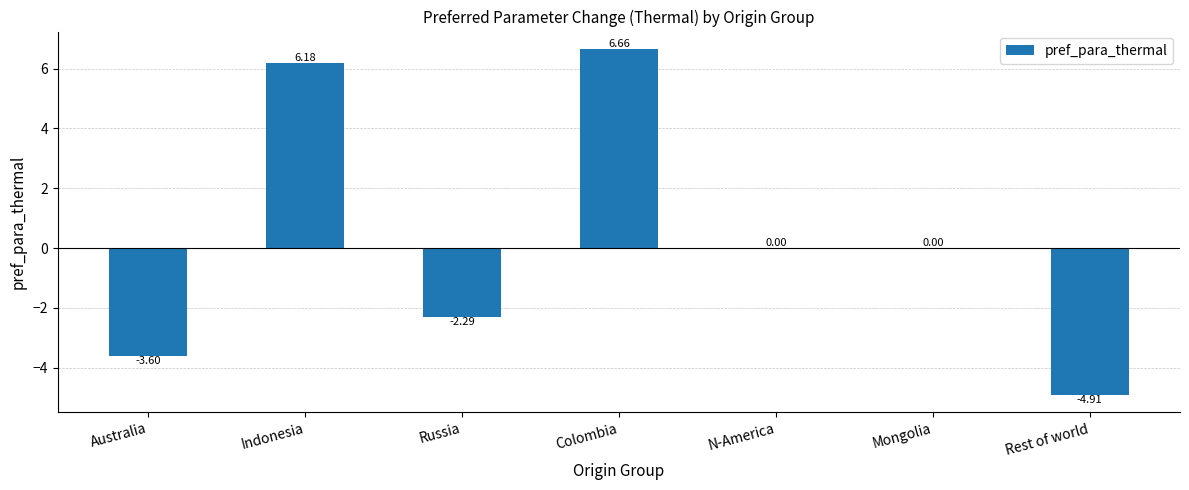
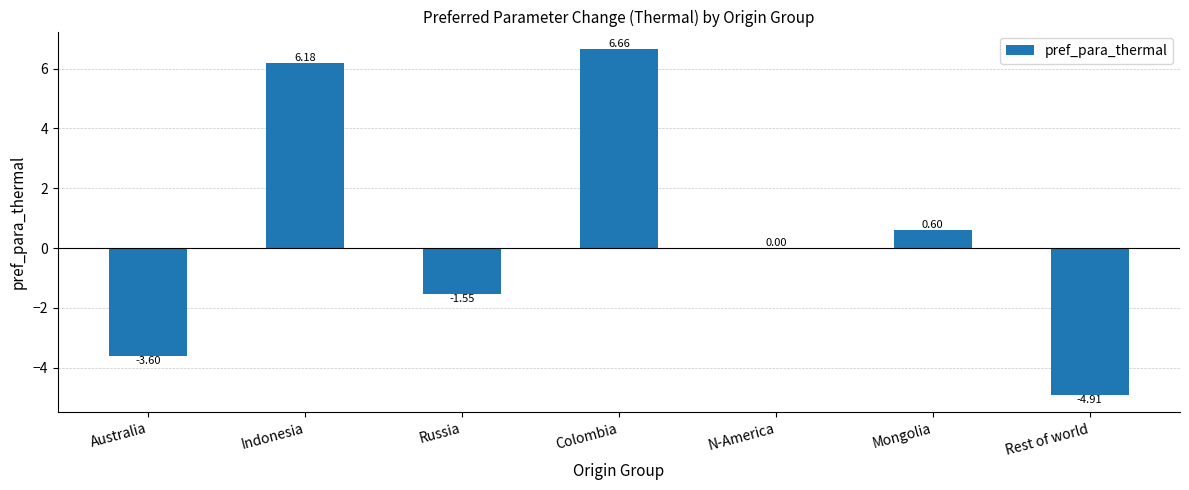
Russia: -2.29 -> -1.55
Mongolia: 0.00 -> 0.60
